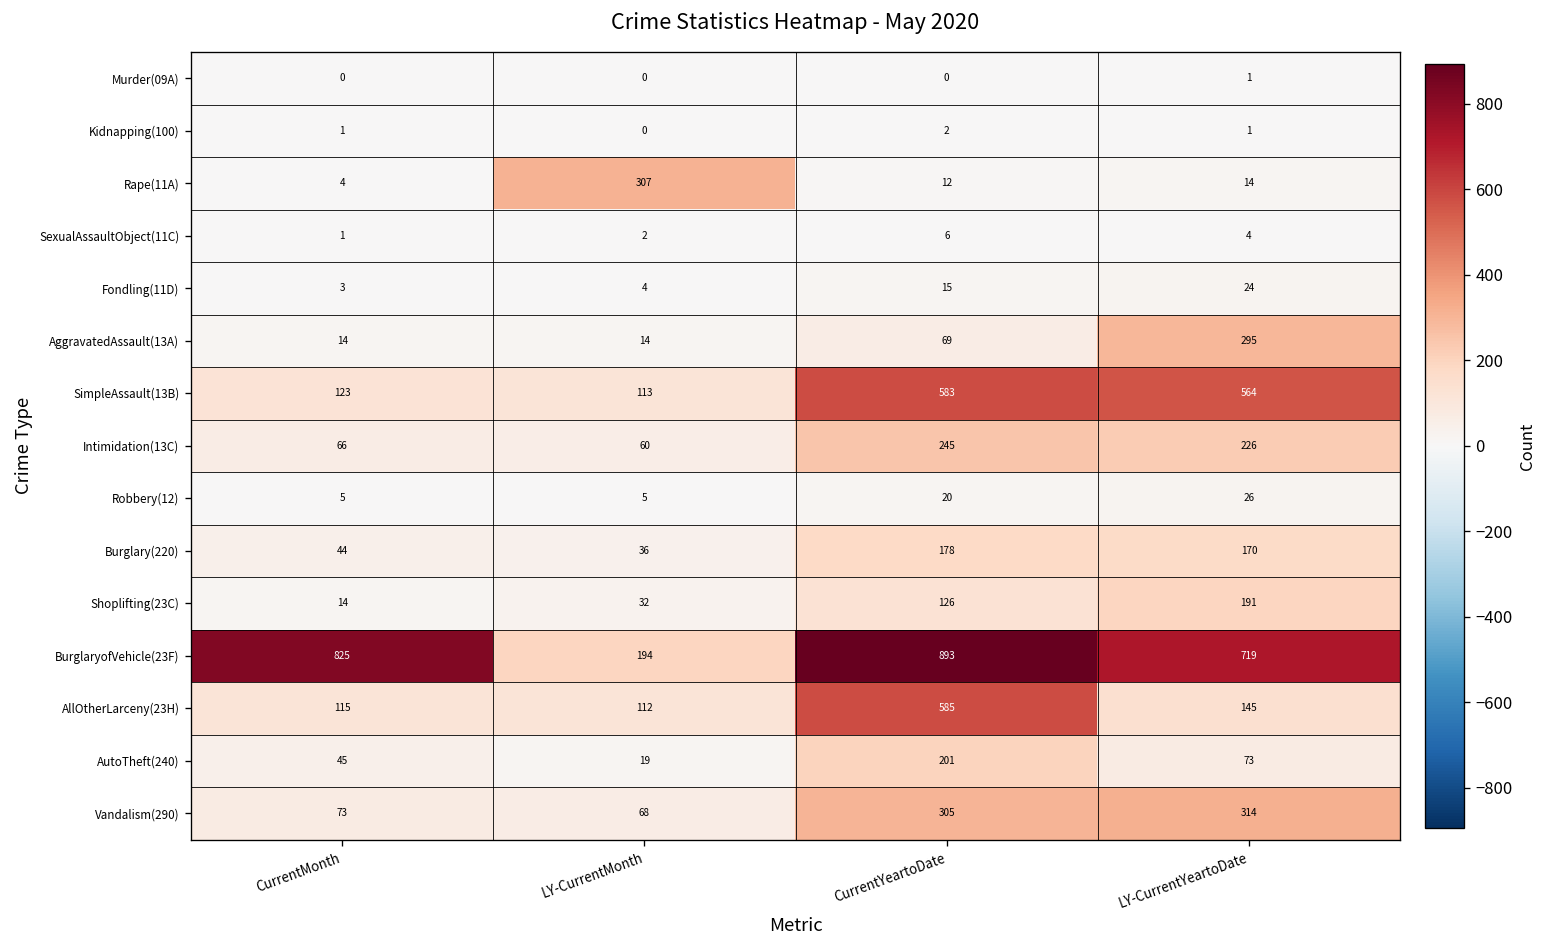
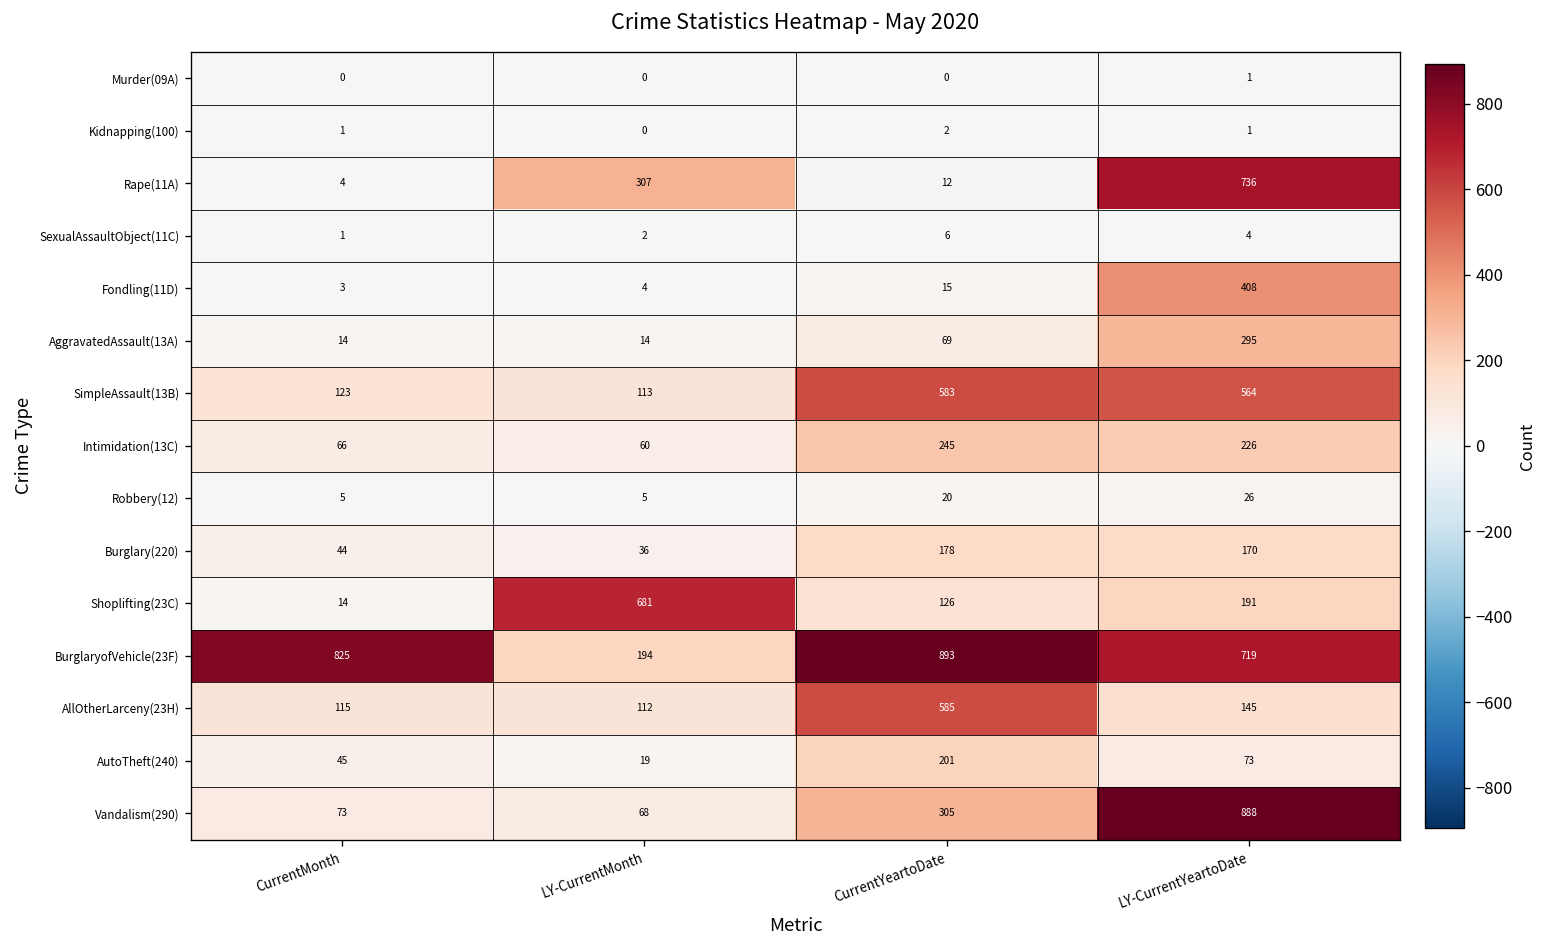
Rape(11A), LY-CurrentYeartoDate: 14 -> 736
Fondling(11D), LY-CurrentYeartoDate: 24 -> 408
Shoplifting(23C), LY-CurrentMonth: 32 -> 681
Vandalism(290), LY-CurrentYeartoDate: 314 -> 888
